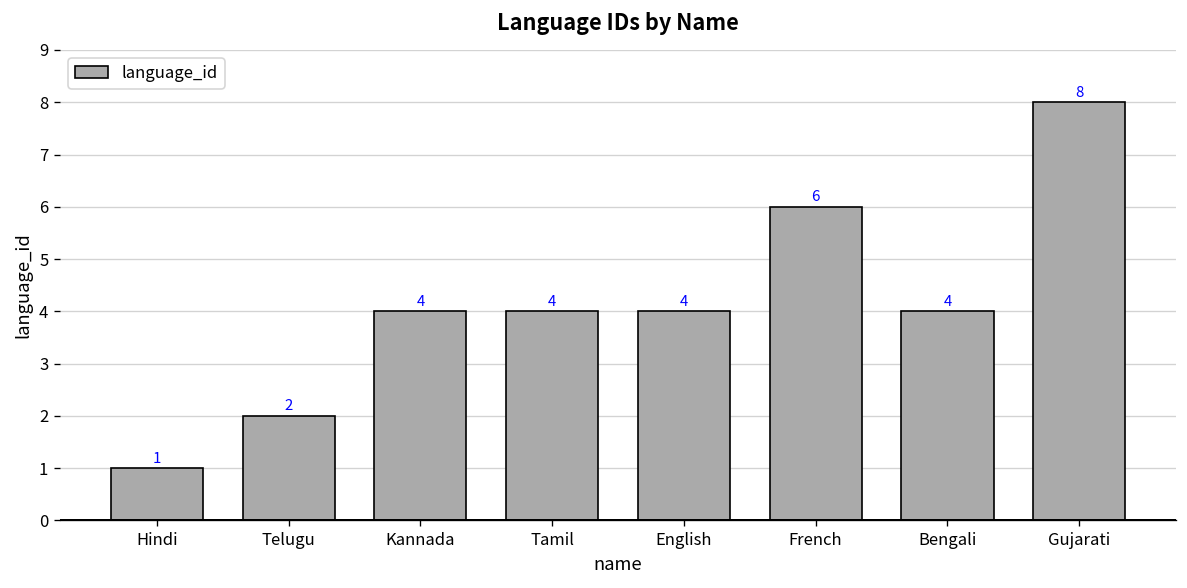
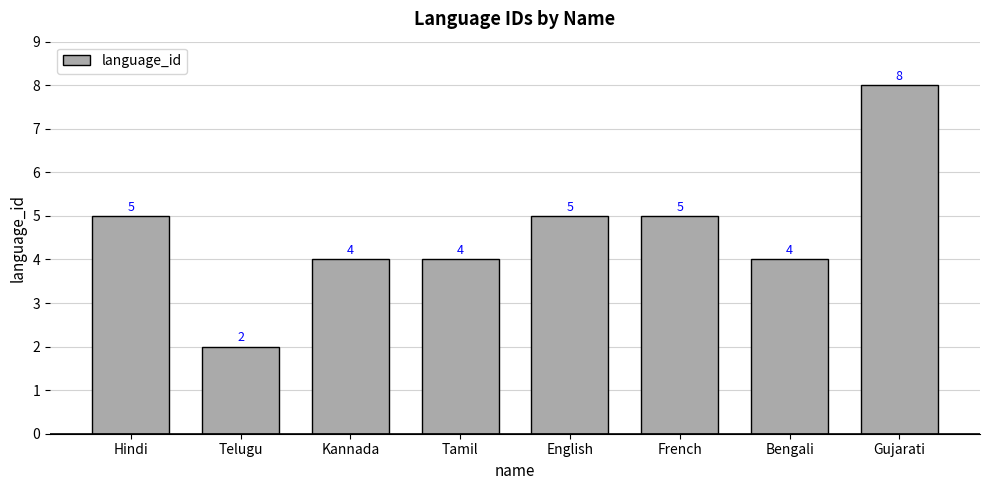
Hindi: 1 -> 5
English: 4 -> 5
French: 6 -> 5
